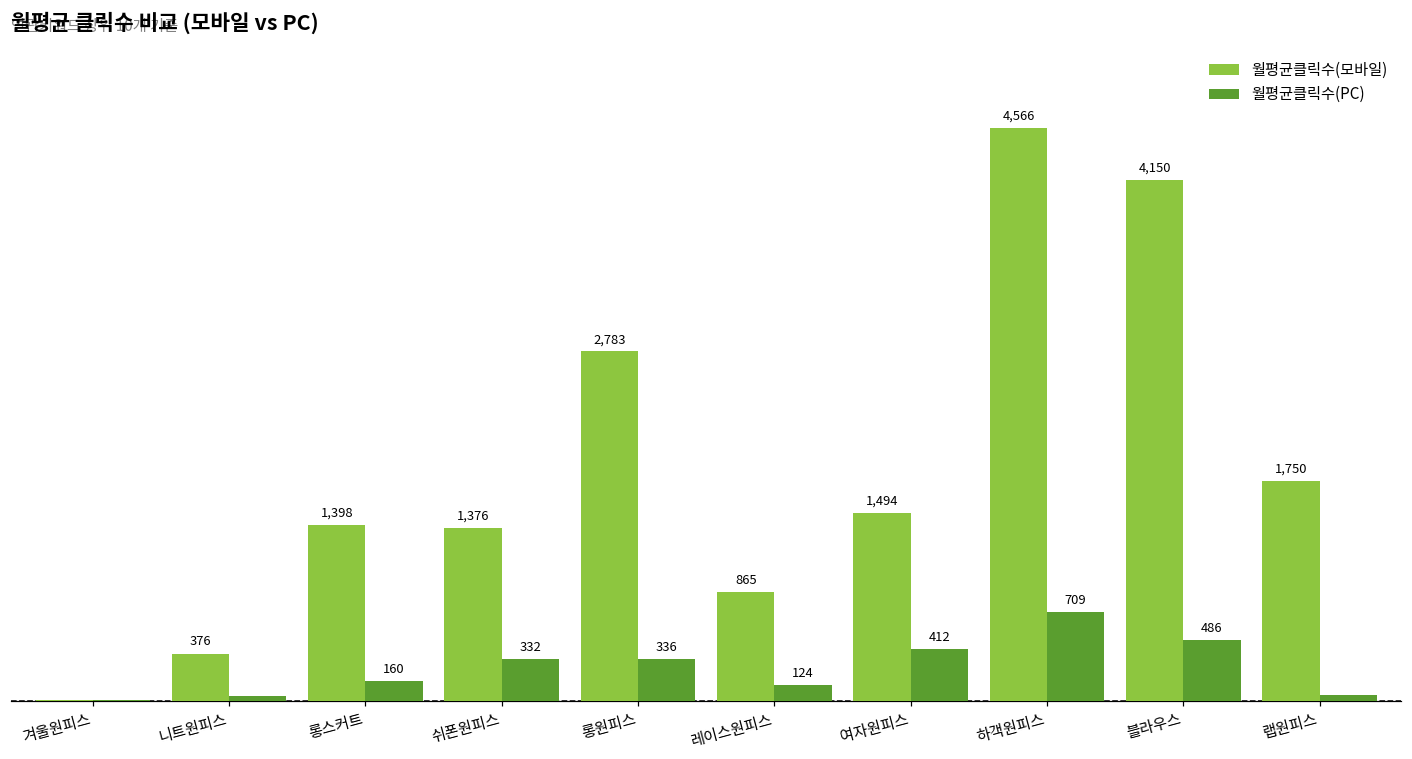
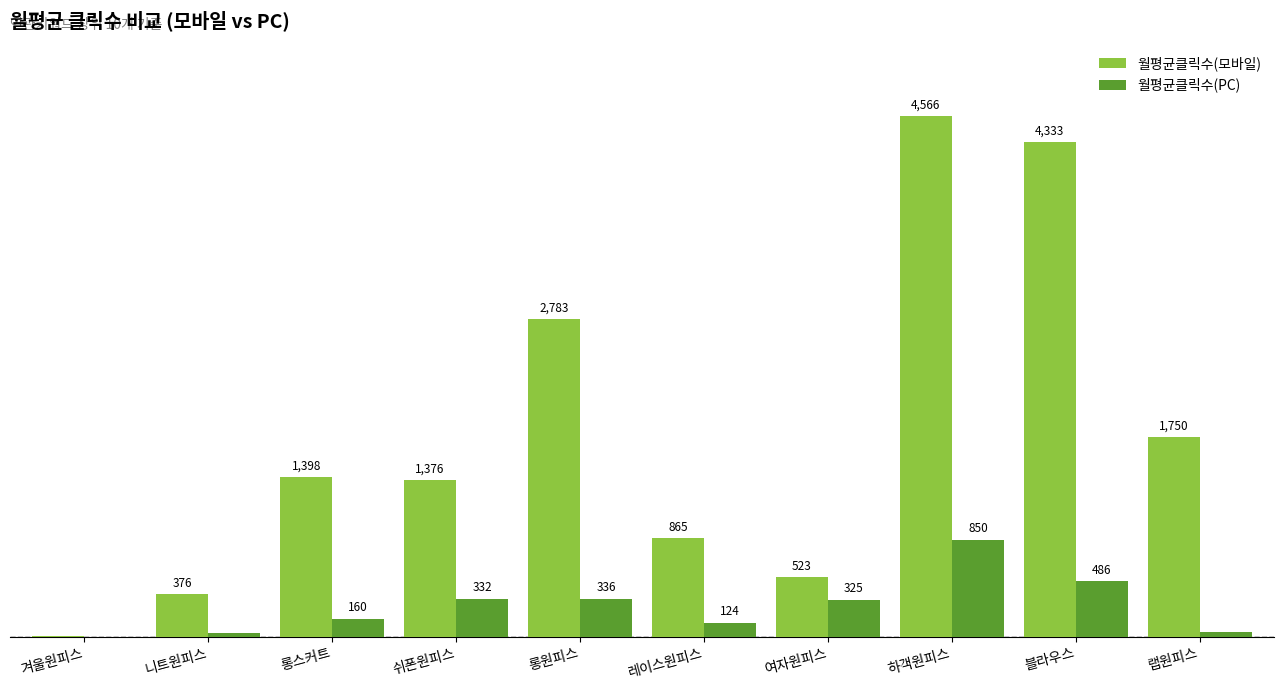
월평균클릭수(모바일), 여자원피스: 1,494 -> 523
월평균클릭수(PC), 여자원피스: 412 -> 325
월평균클릭수(PC), 하객원피스: 709 -> 850
월평균클릭수(모바일), 블라우스: 4,150 -> 4,333
